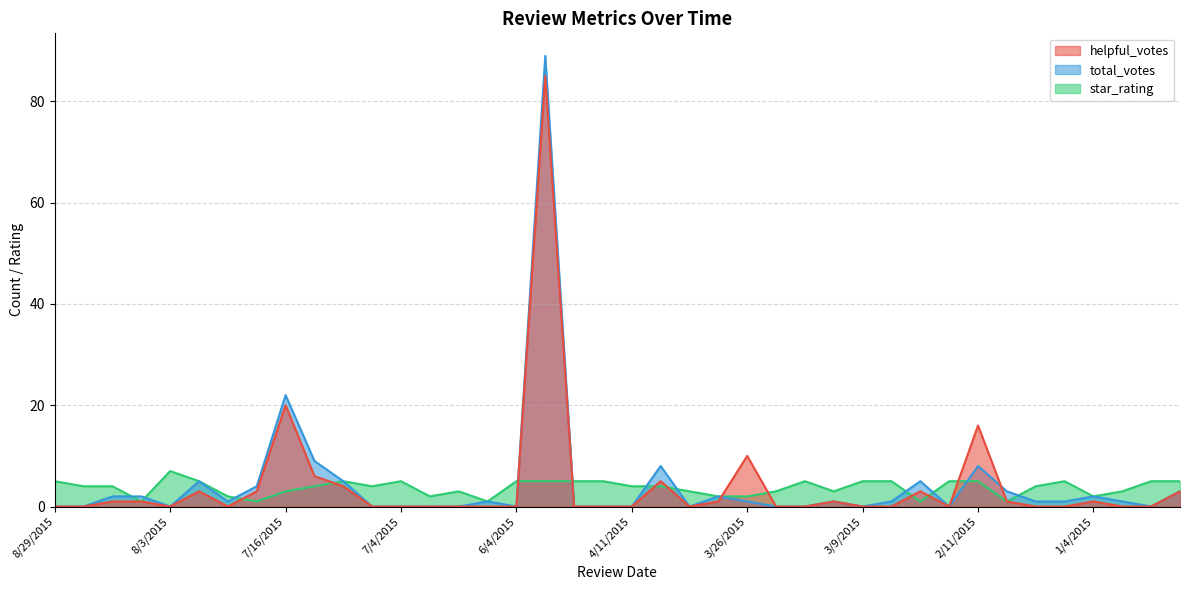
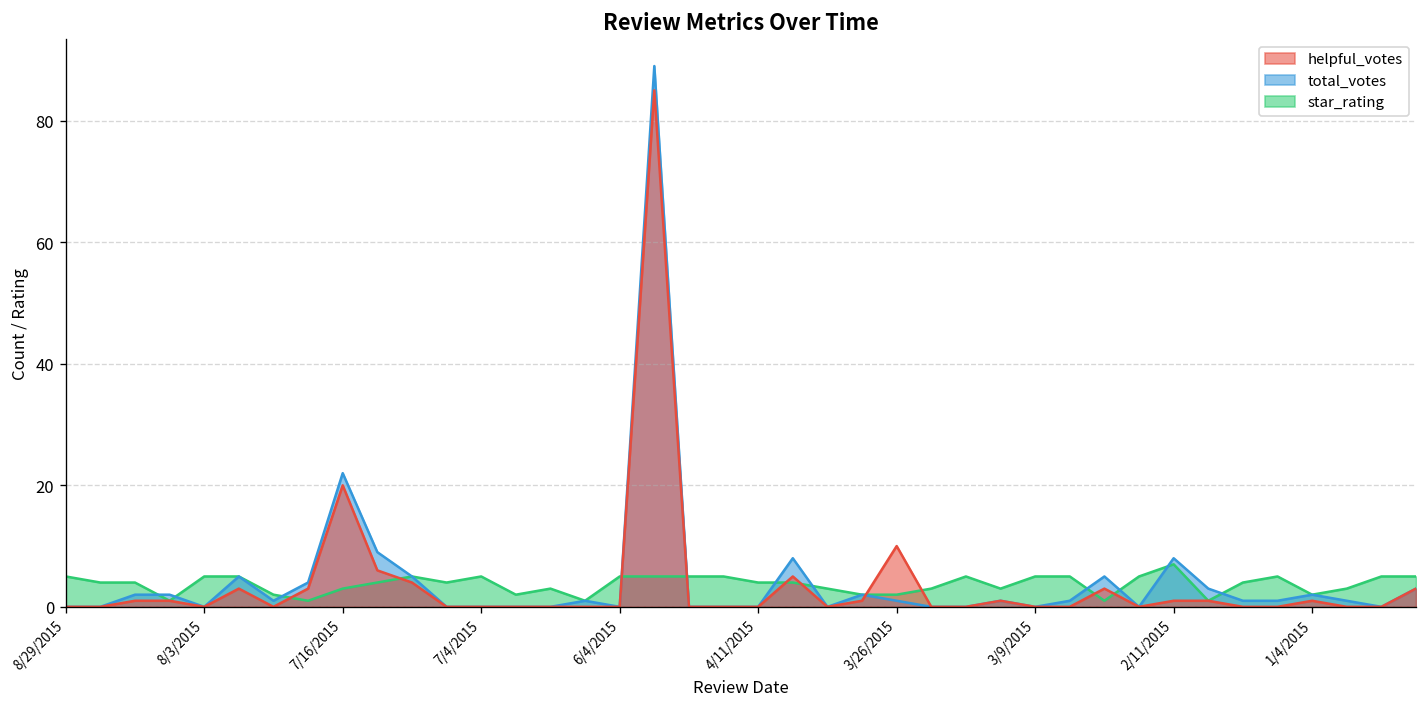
star_rating, 8/3/2015: 7 -> 5
star_rating, 2/11/2015: 5 -> 7
helpful_votes, 2/11/2015: 16 -> 1
